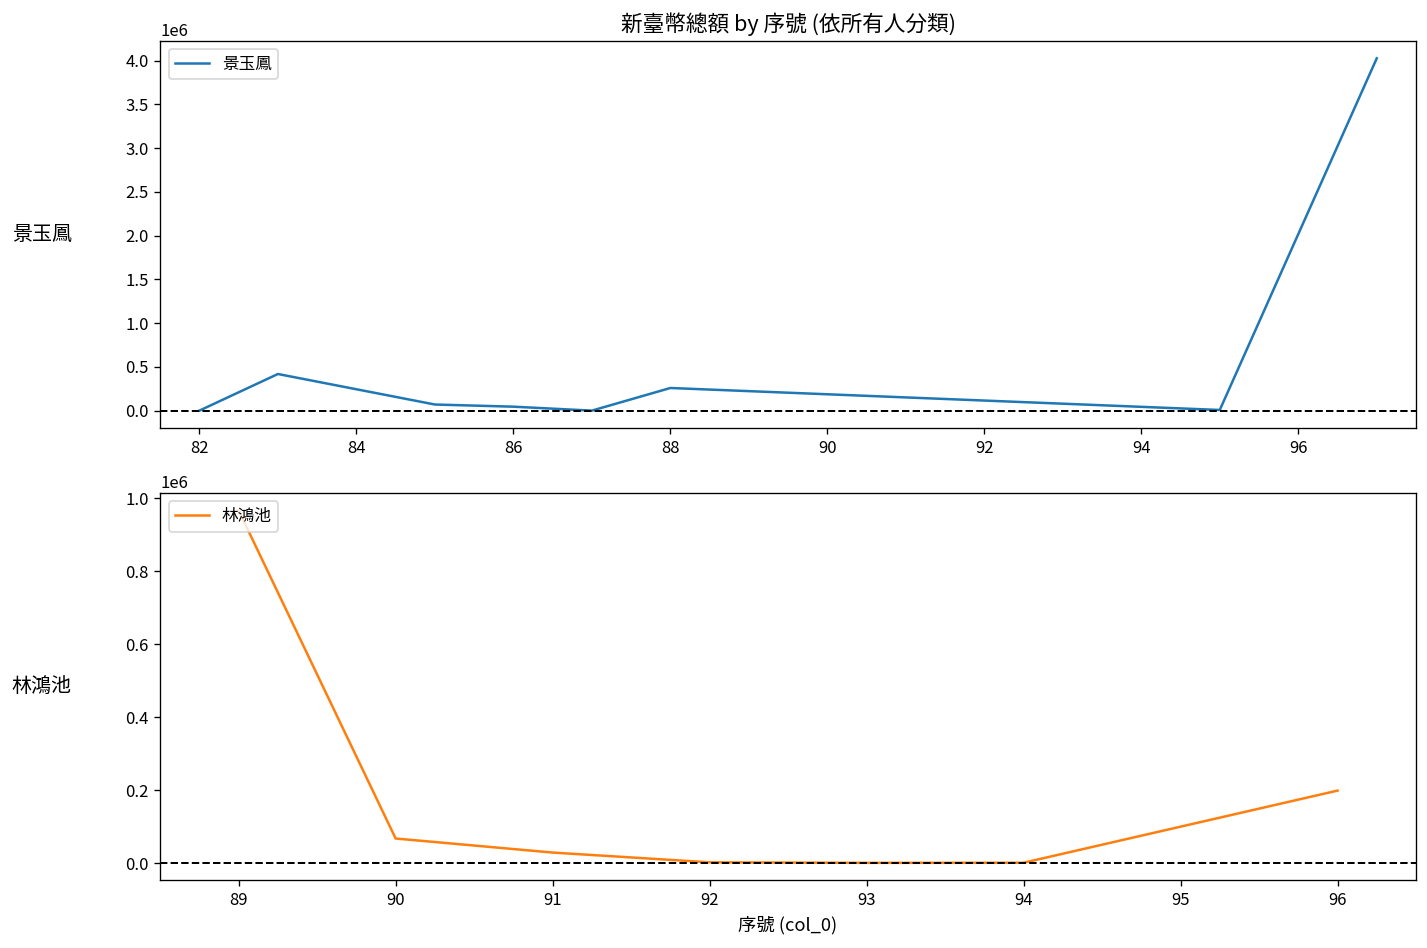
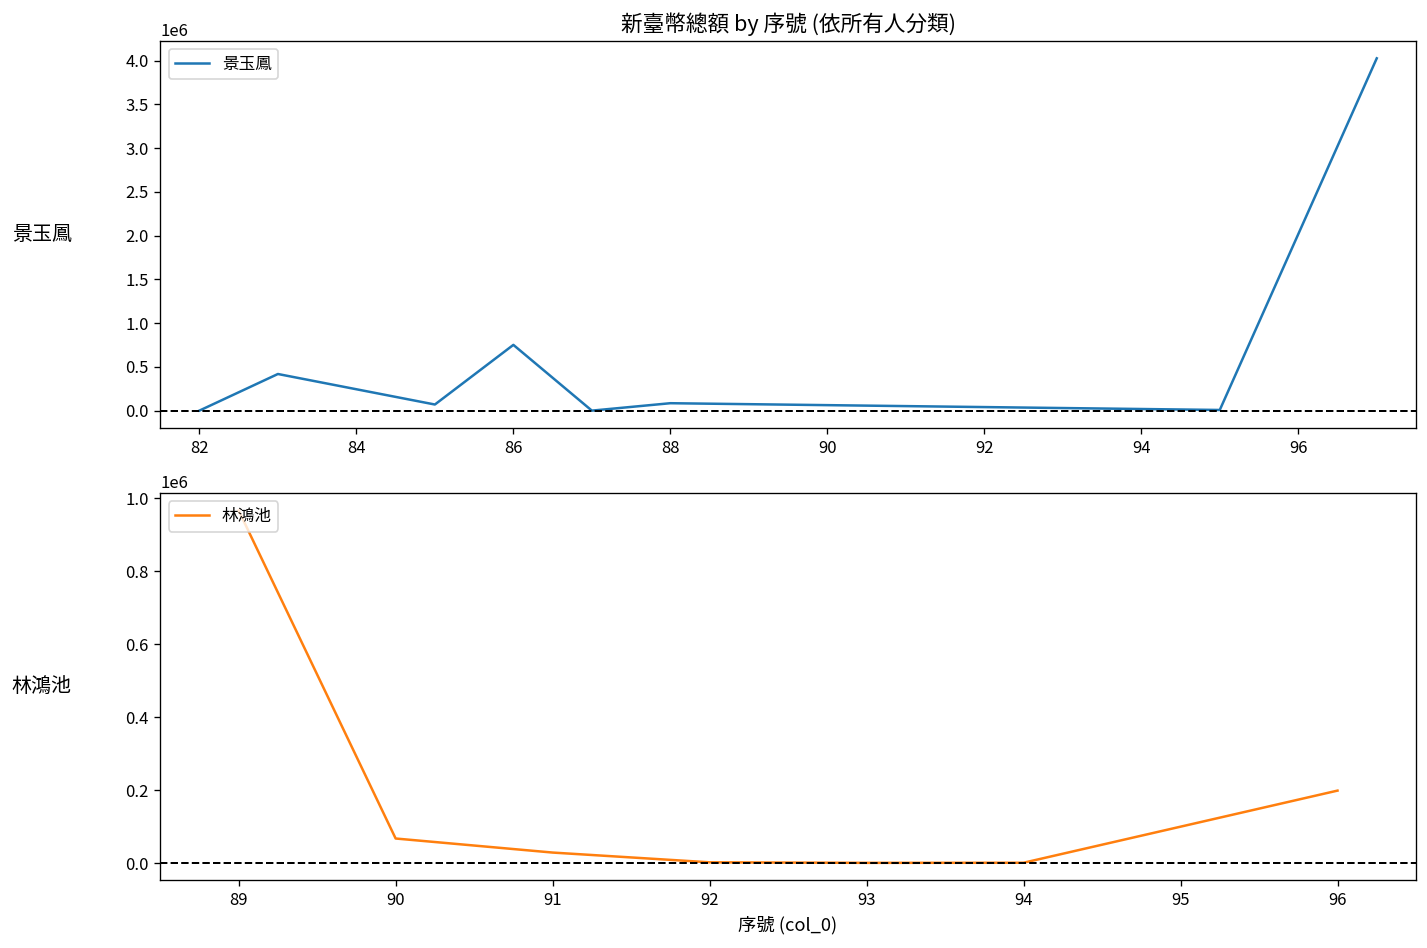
新臺幣總額 by 序號 (依所有人分類), 86: 0 -> 800000
新臺幣總額 by 序號 (依所有人分類), 88: 300000 -> 100000
